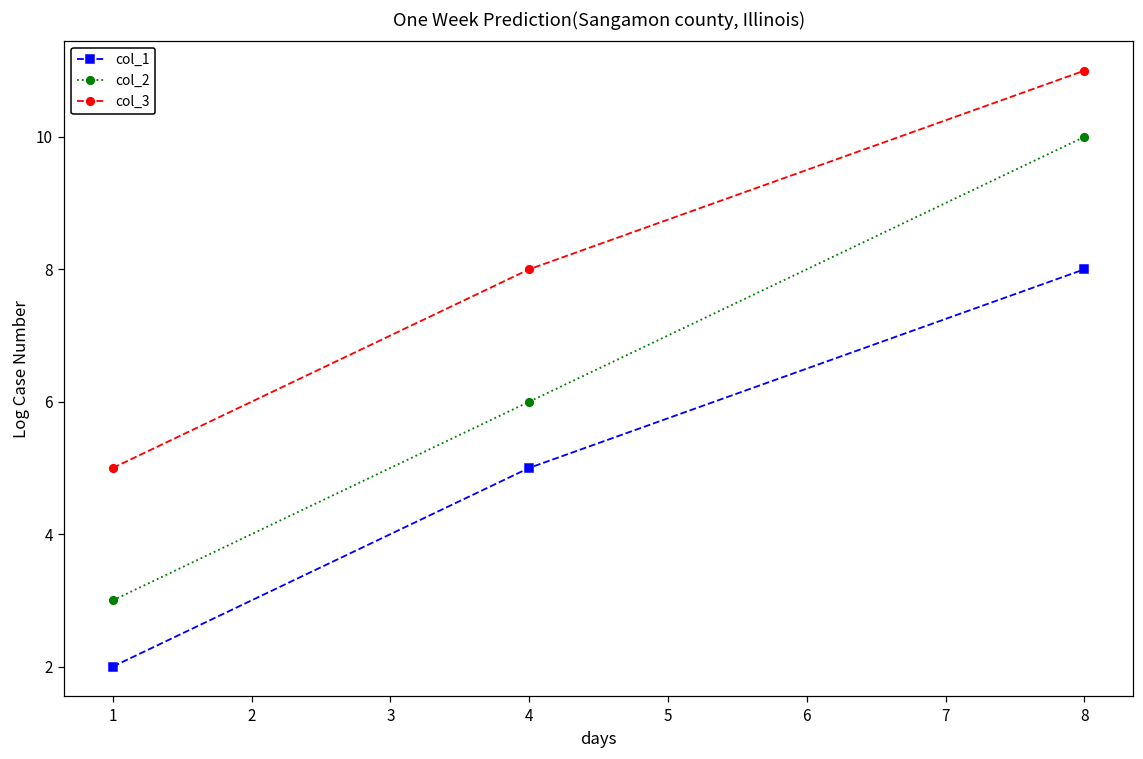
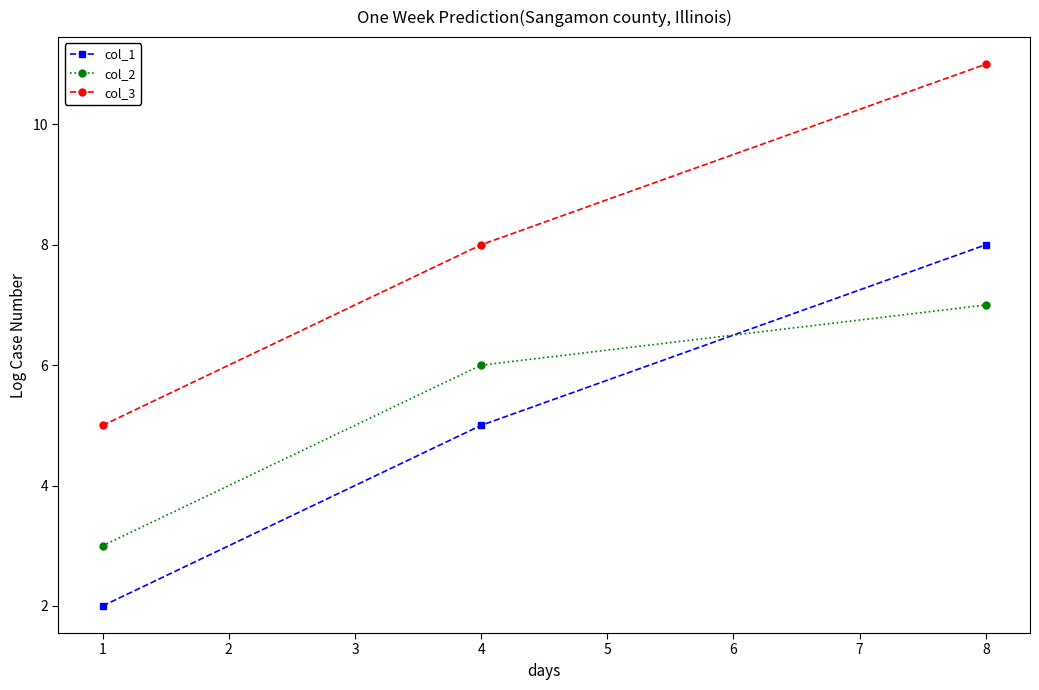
col_2, 8: 10 -> 7
